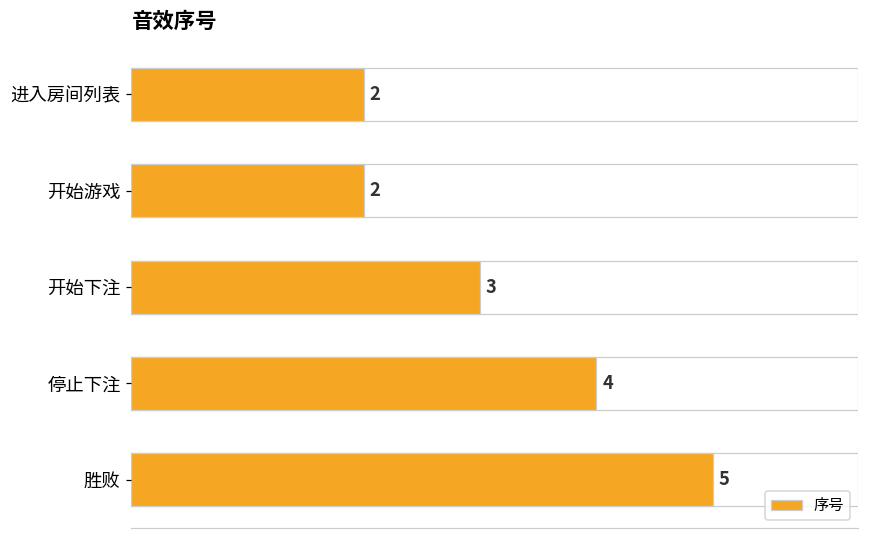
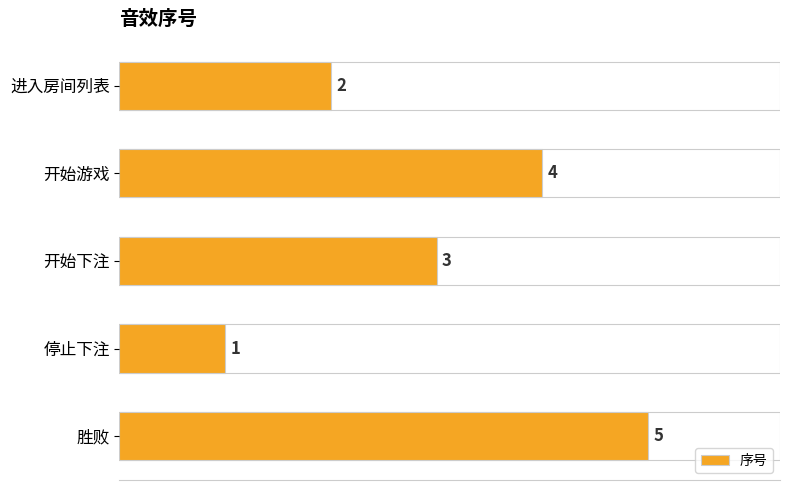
开始游戏: 2 -> 4
停止下注: 4 -> 1
